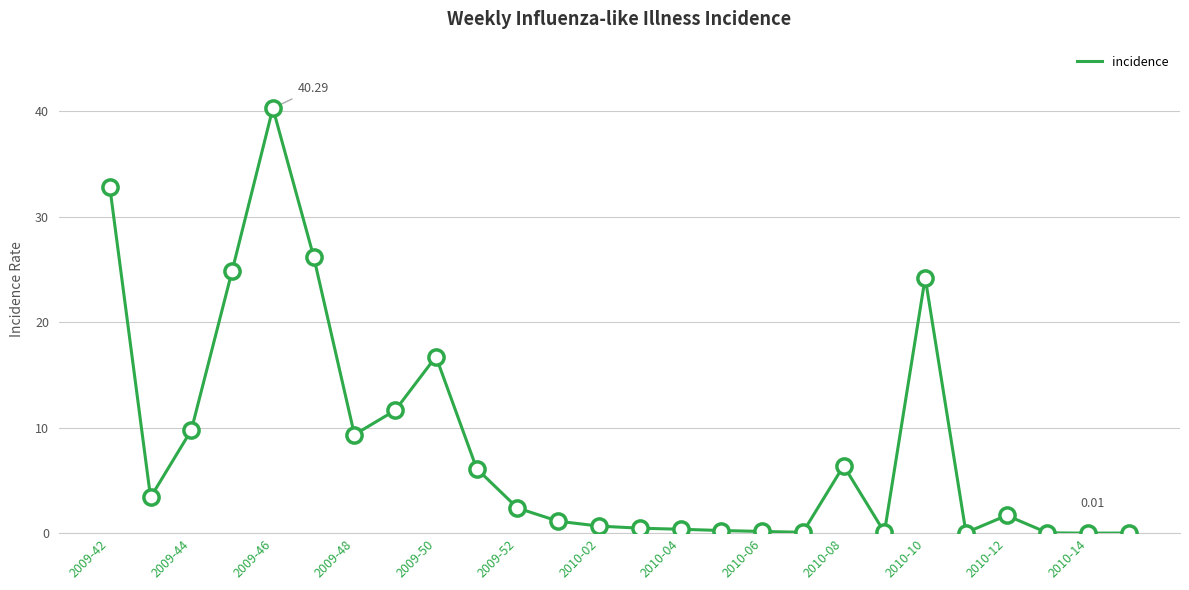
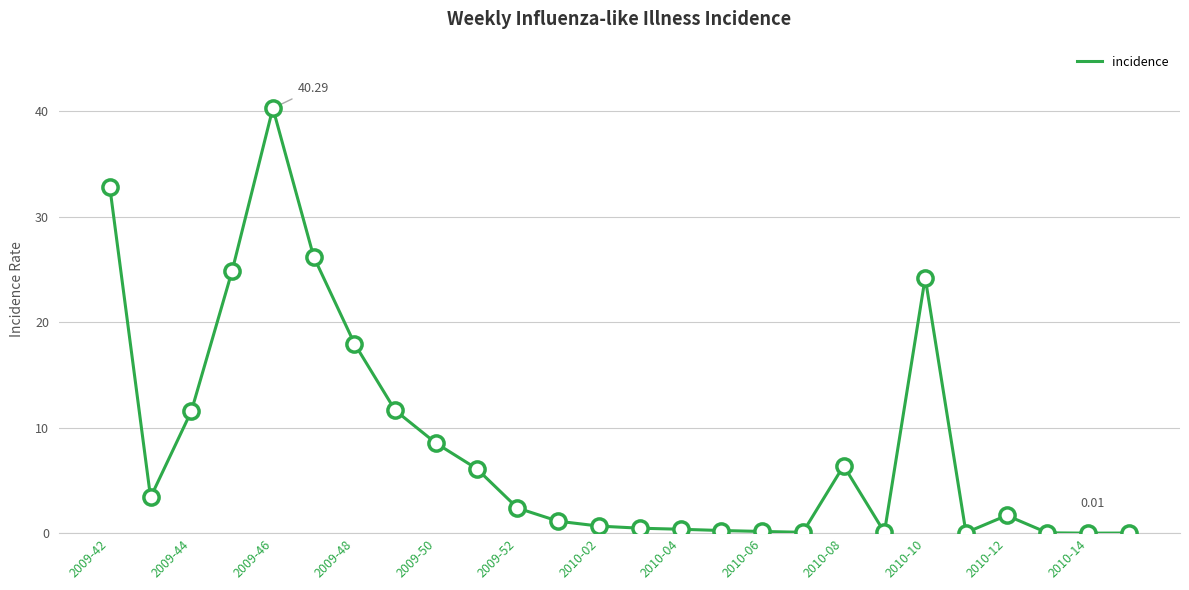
2009-44: 9.8 -> 11.6
2009-48: 9.3 -> 18.0
2009-50: 16.7 -> 8.5
